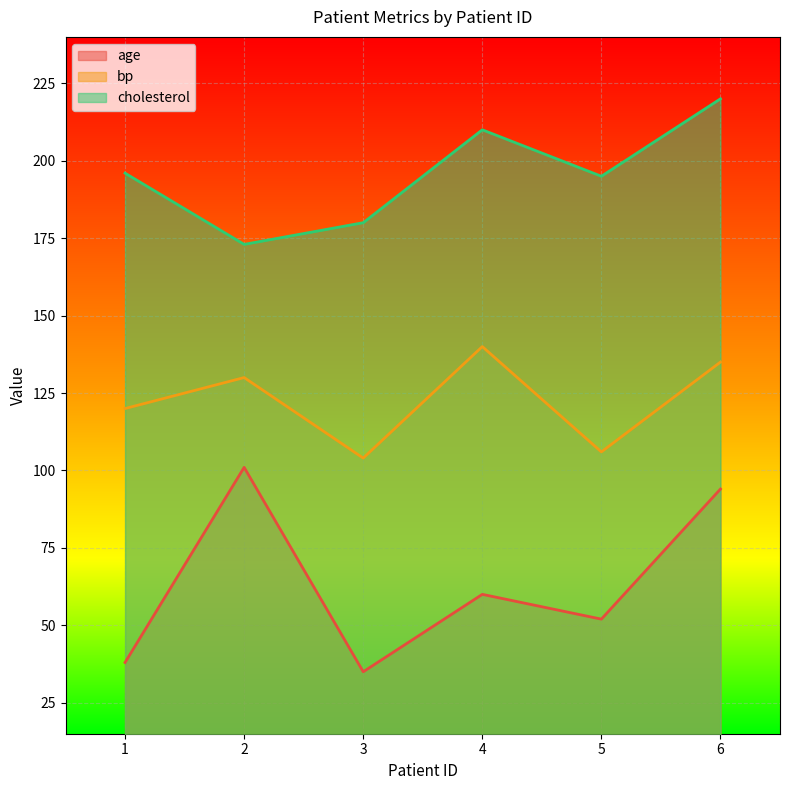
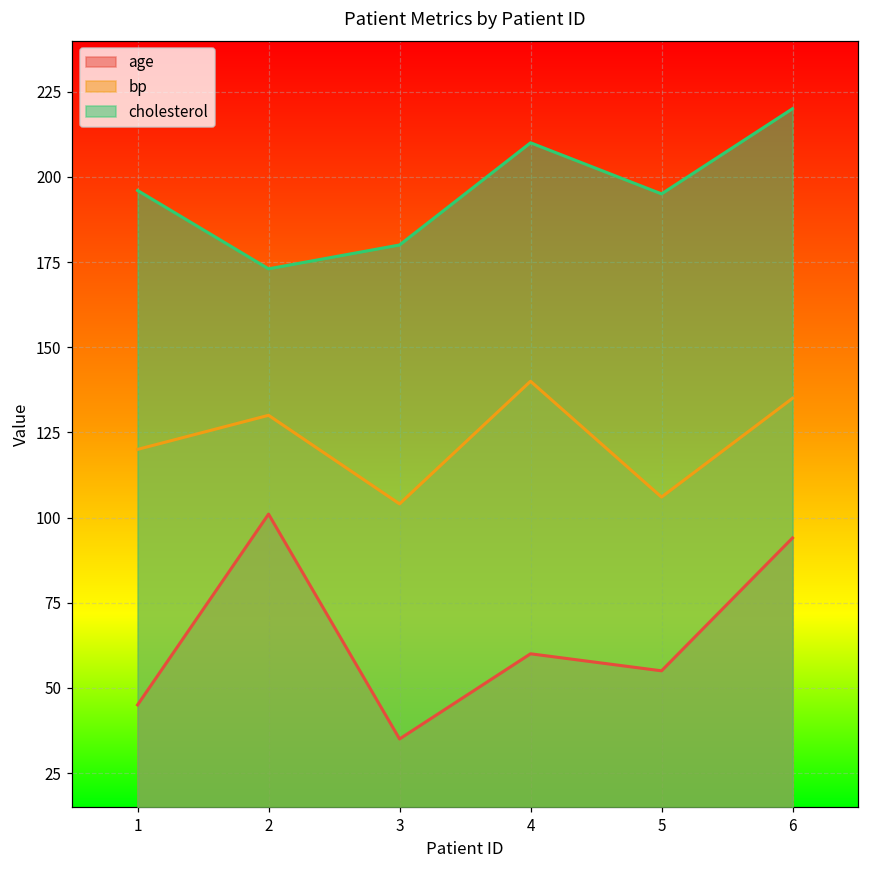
age, 1: 38 -> 45
age, 5: 52 -> 55
